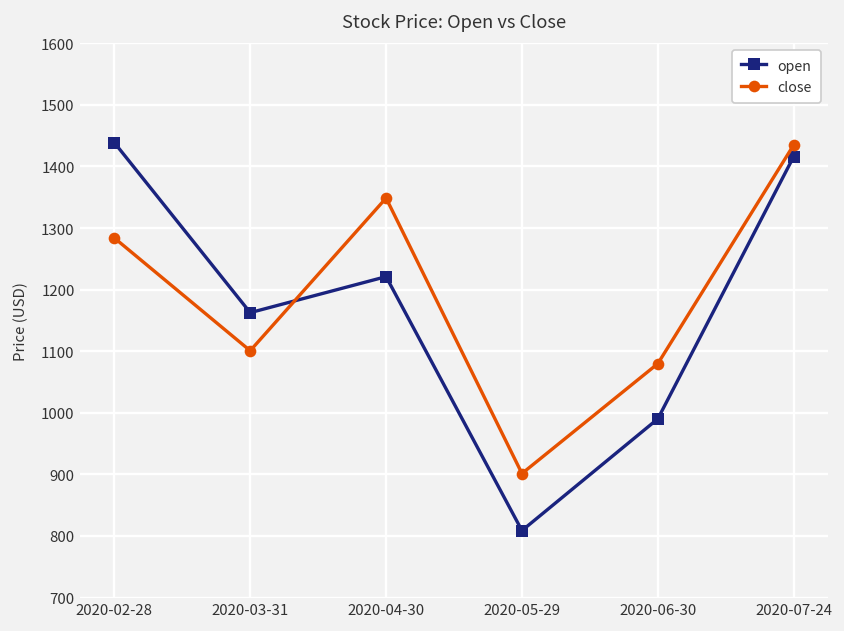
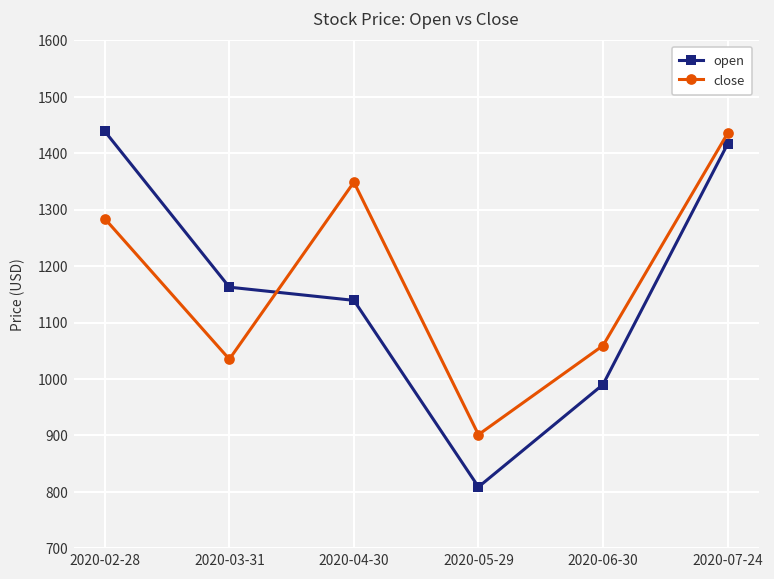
close, 2020-03-31: 1100 -> 1040
open, 2020-04-30: 1220 -> 1140
close, 2020-06-30: 1080 -> 1060
